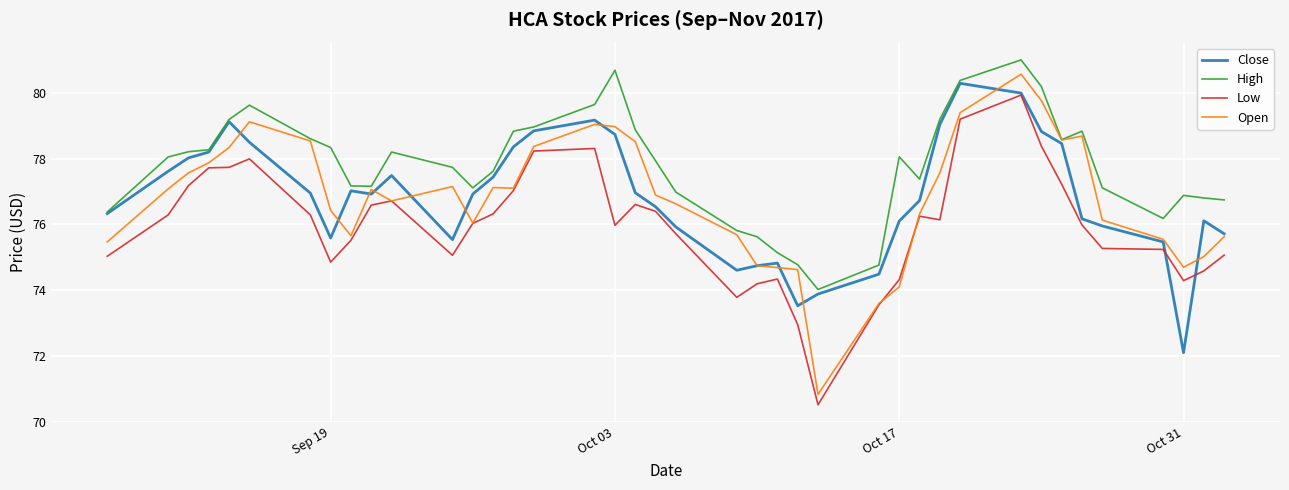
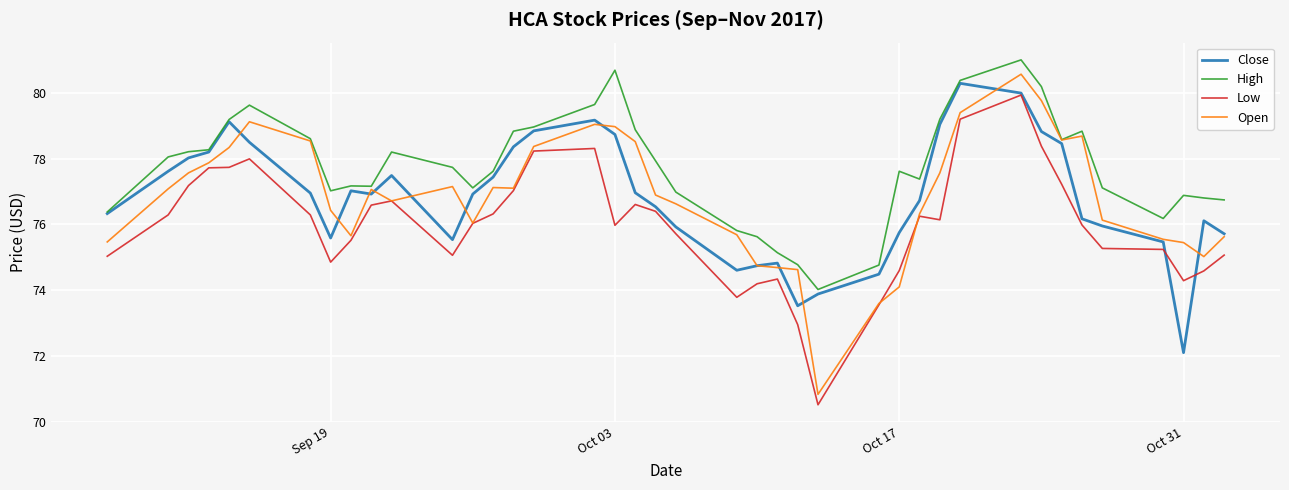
High, Sep 19: 78.3 -> 77.0
Close, Oct 17: 76.1 -> 75.7
High, Oct 17: 78.1 -> 77.6
Low, Oct 17: 74.3 -> 74.6
Open, Oct 31: 74.7 -> 75.4
